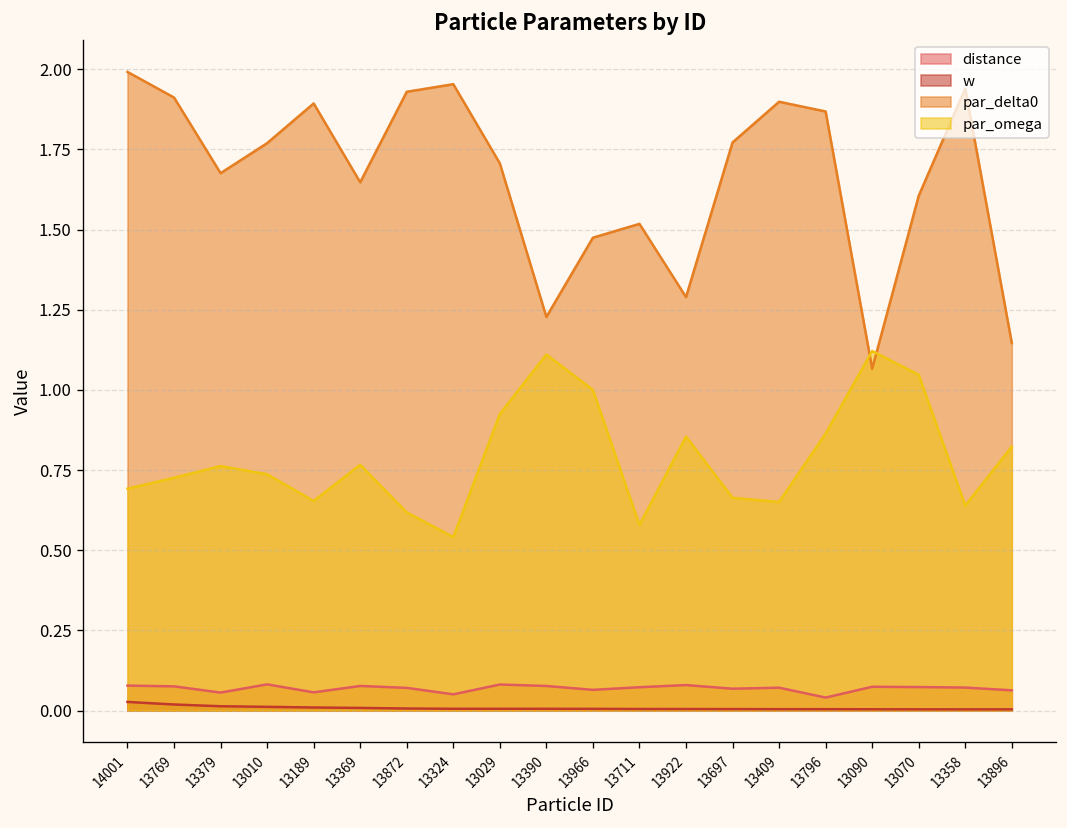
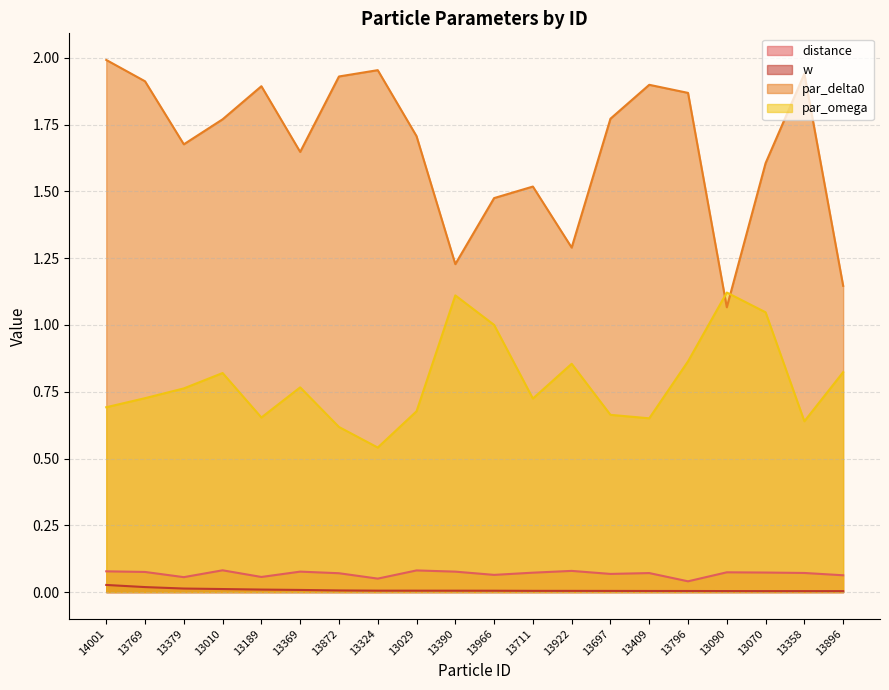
par_omega, 13010: 0.74 -> 0.82
par_omega, 13029: 0.93 -> 0.68
par_omega, 13711: 0.58 -> 0.72
